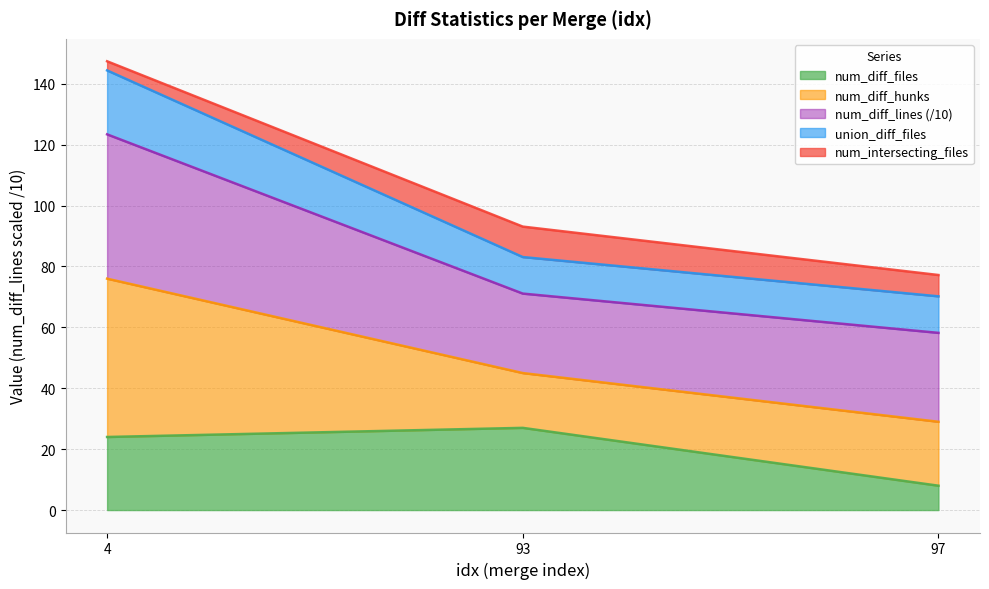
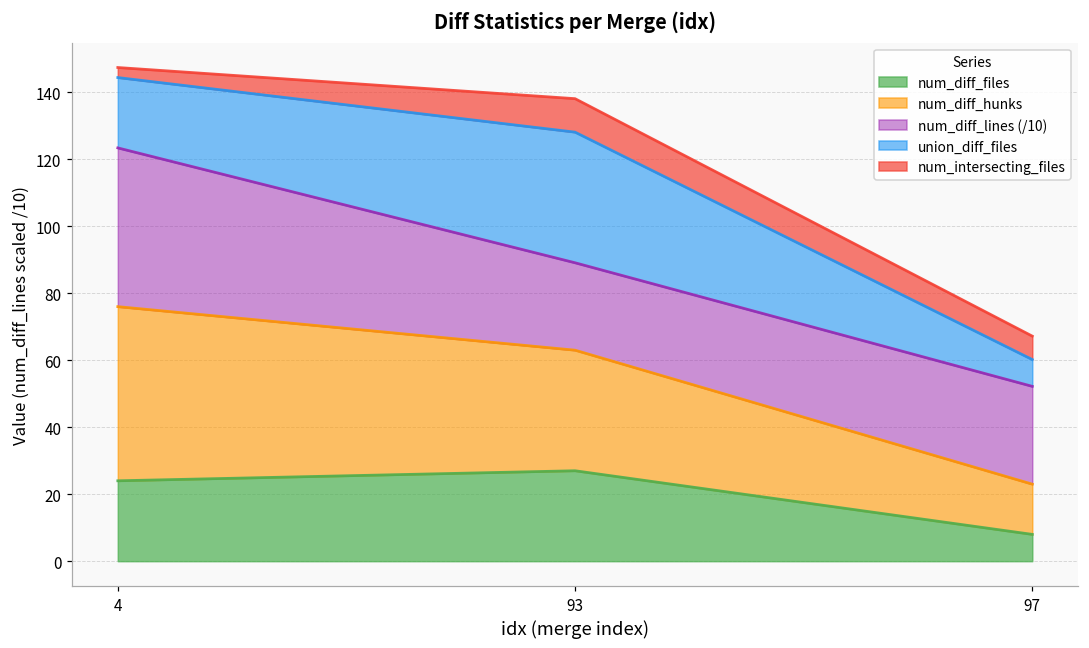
num_diff_hunks, 93: 18 -> 36
union_diff_files, 93: 12 -> 39
num_diff_hunks, 97: 21 -> 15
union_diff_files, 97: 12 -> 8
